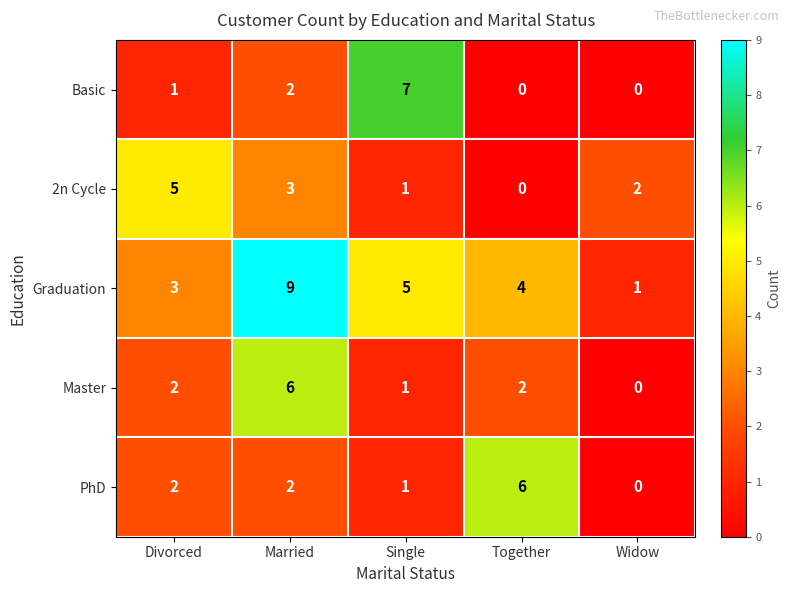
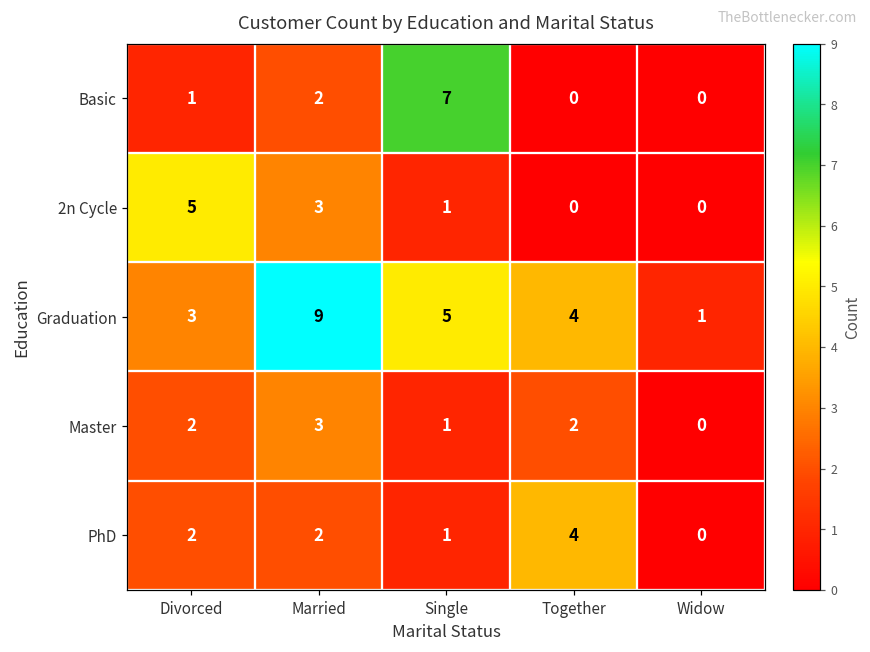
2n Cycle, Widow: 2 -> 0
Master, Married: 6 -> 3
PhD, Together: 6 -> 4
